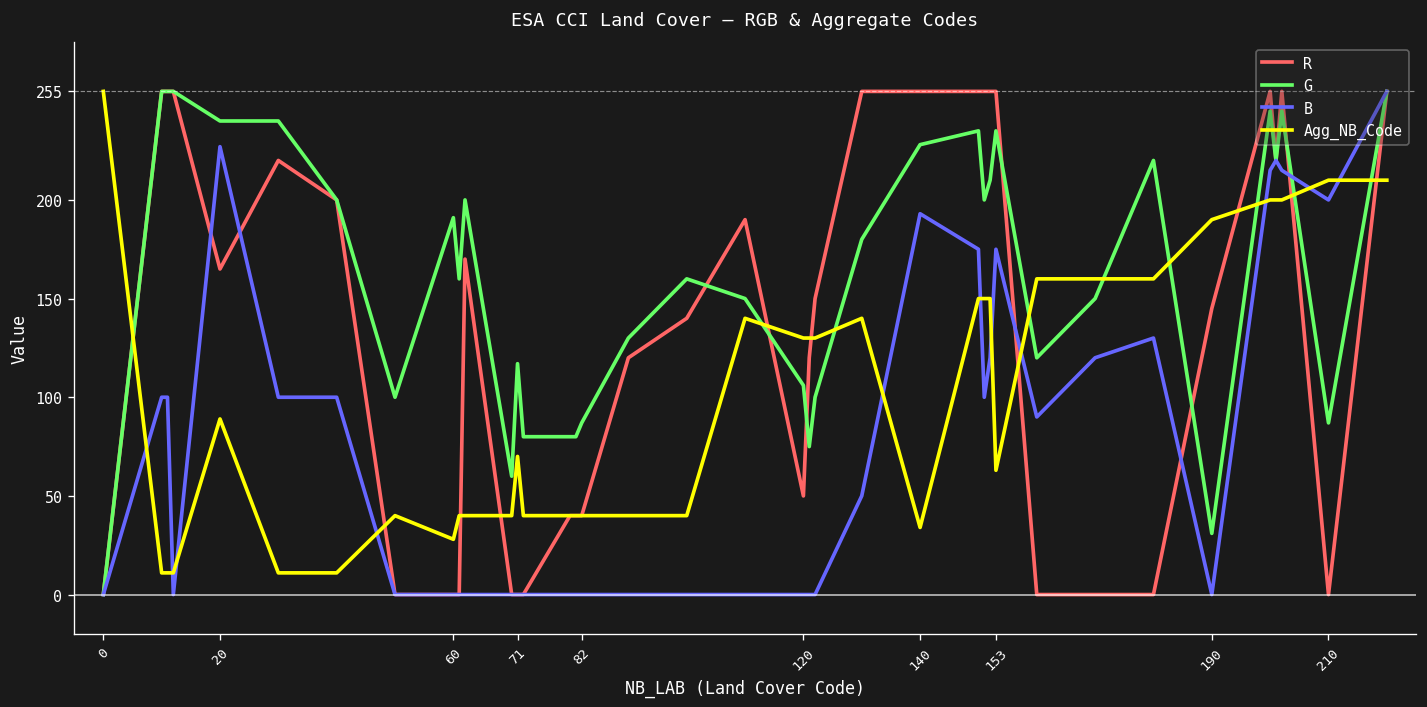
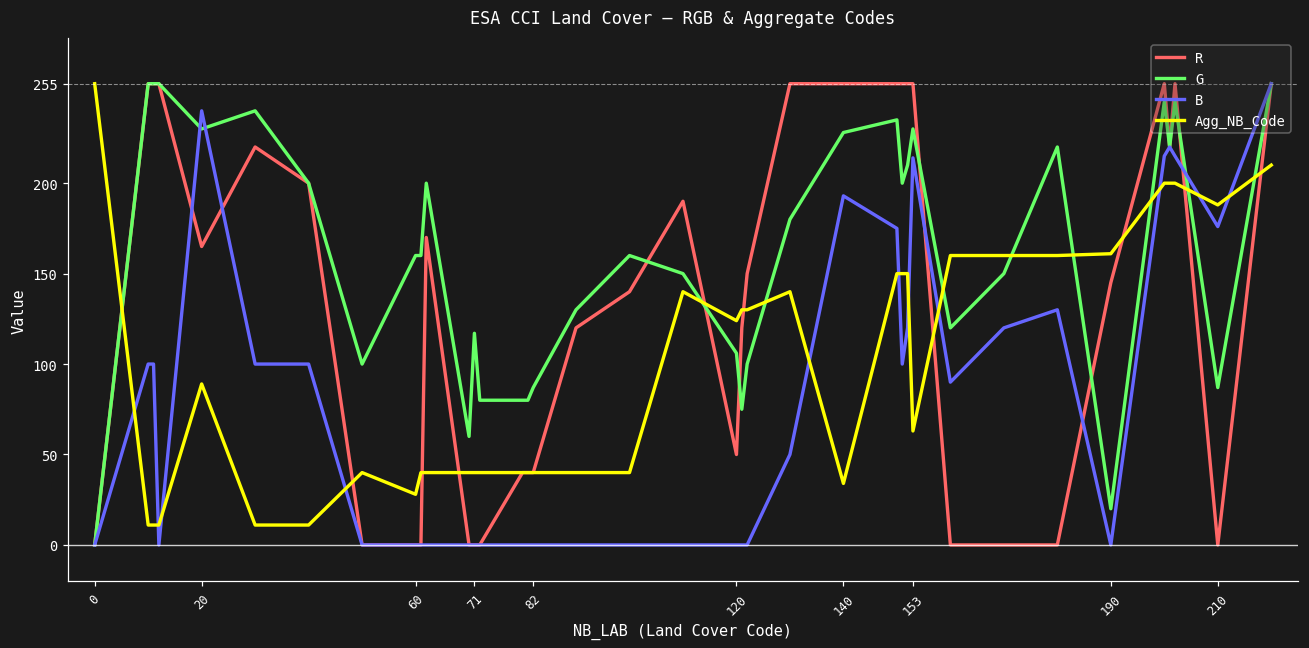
G, 20: 240 -> 230
B, 20: 227 -> 240
G, 60: 191 -> 160
Agg_NB_Code, 71: 70 -> 40
Agg_NB_Code, 120: 130 -> 124
G, 153: 235 -> 230
B, 153: 175 -> 214
G, 190: 31 -> 20
Agg_NB_Code, 190: 190 -> 161
B, 210: 200 -> 176
Agg_NB_Code, 210: 210 -> 188
